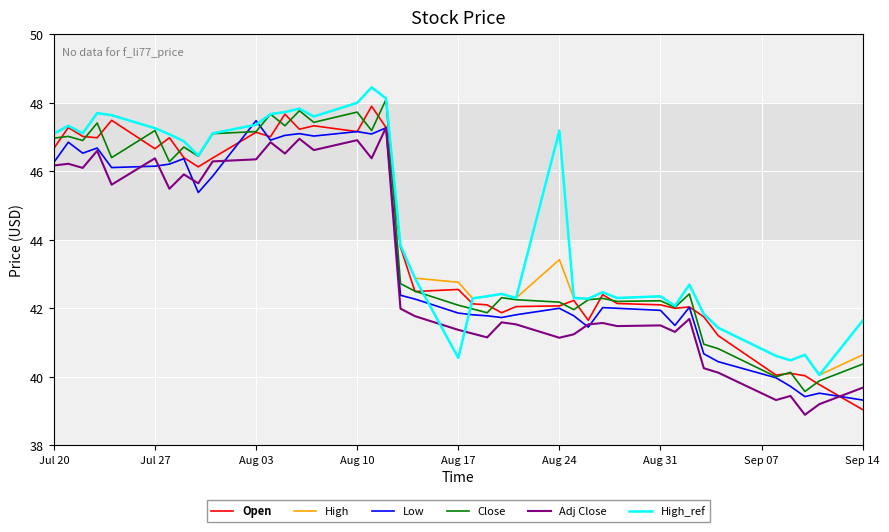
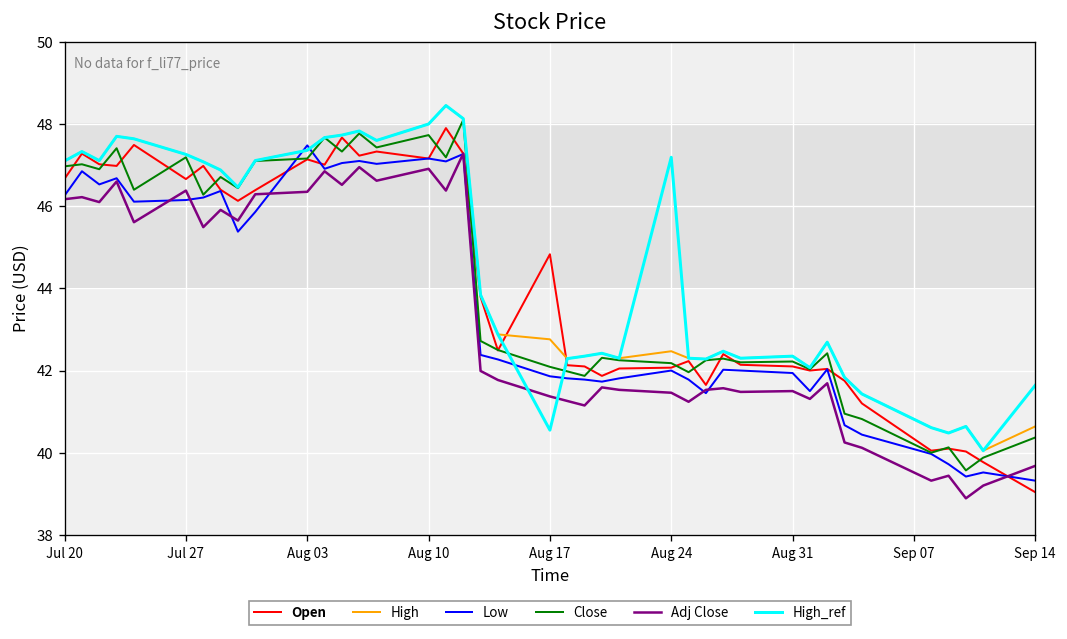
Open, Aug 17: 42.6 -> 44.8
High, Aug 24: 43.4 -> 42.5
Adj Close, Aug 24: 41.1 -> 41.5
